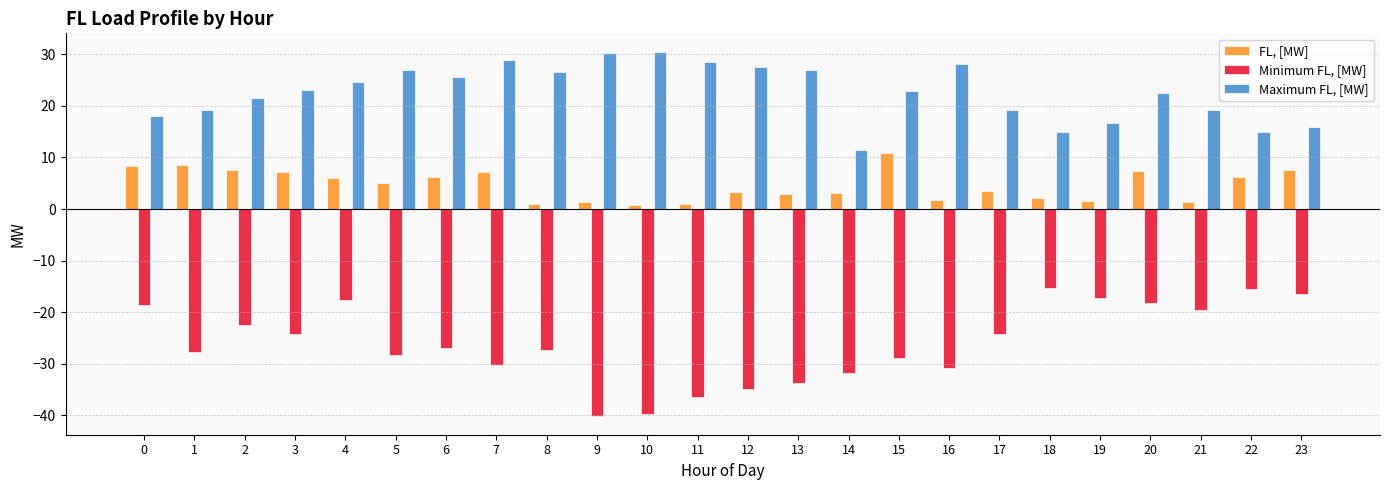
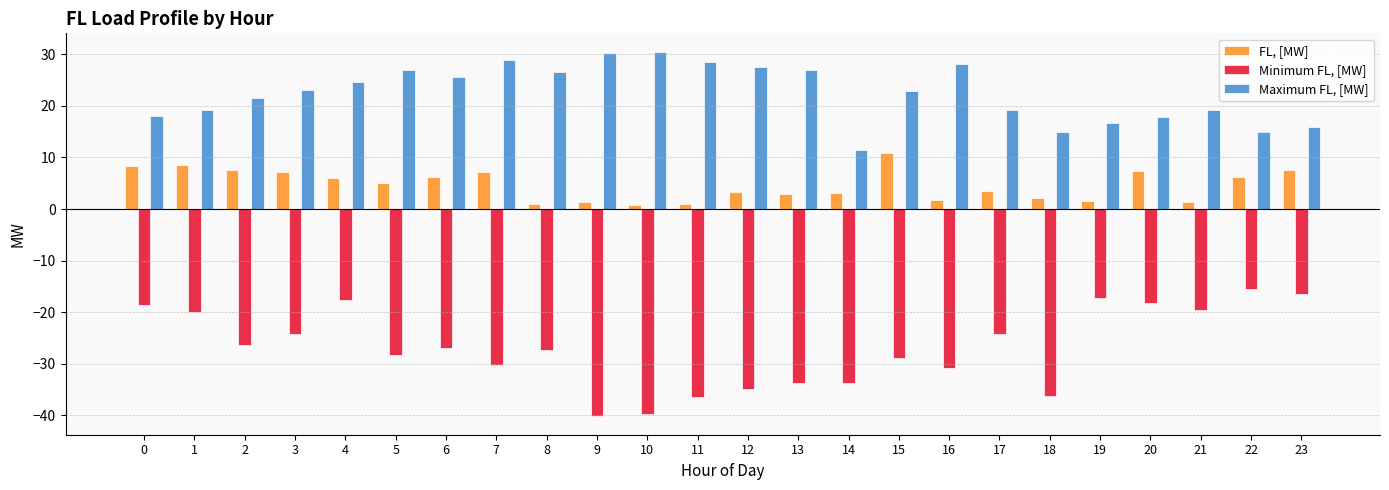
Minimum FL, [MW], 1: -28 -> -20
Minimum FL, [MW], 2: -22 -> -26
Minimum FL, [MW], 14: -32 -> -34
Minimum FL, [MW], 18: -15 -> -36
Maximum FL, [MW], 20: 22 -> 18
